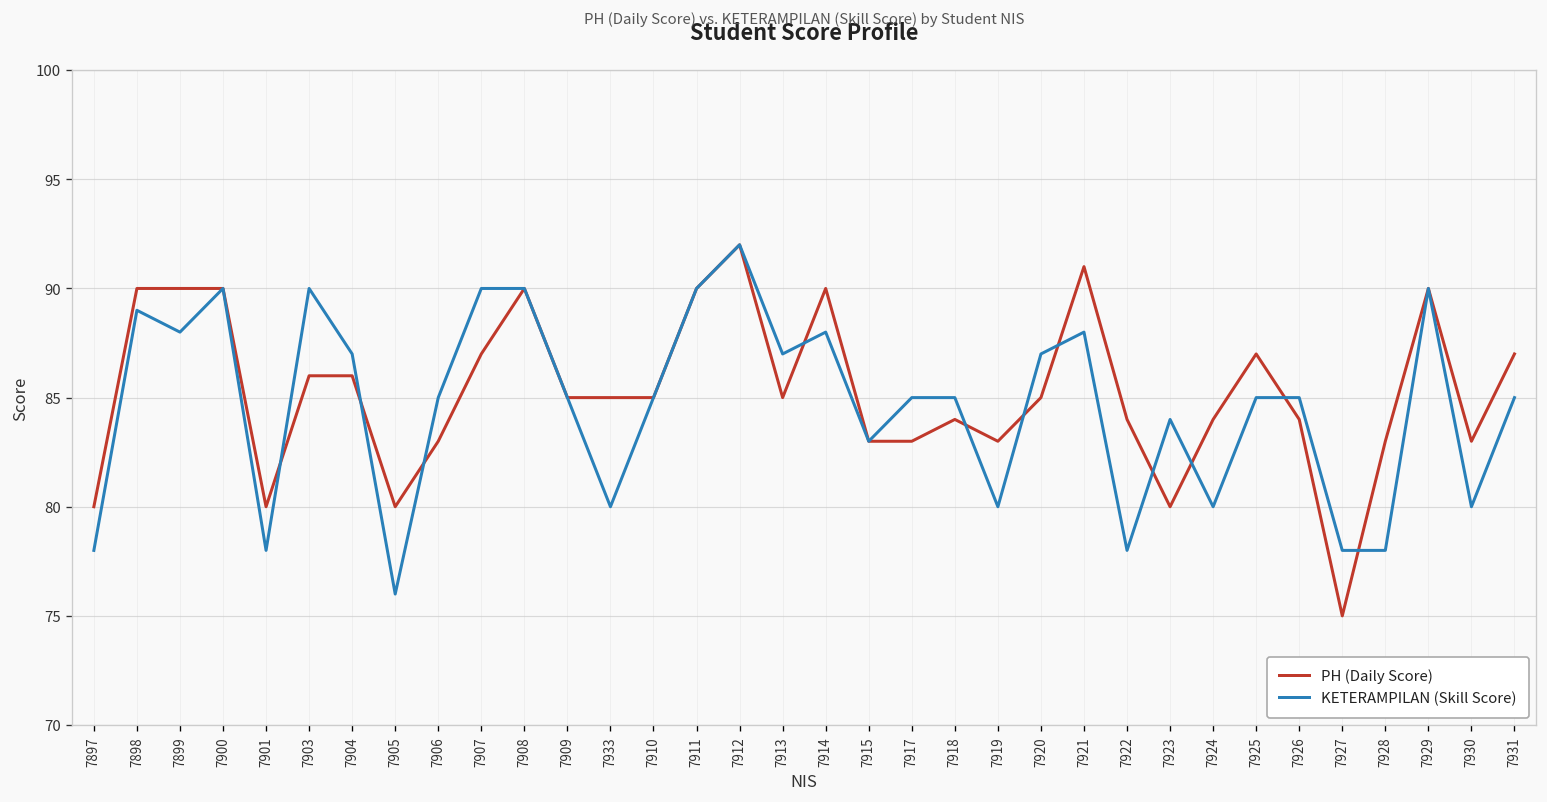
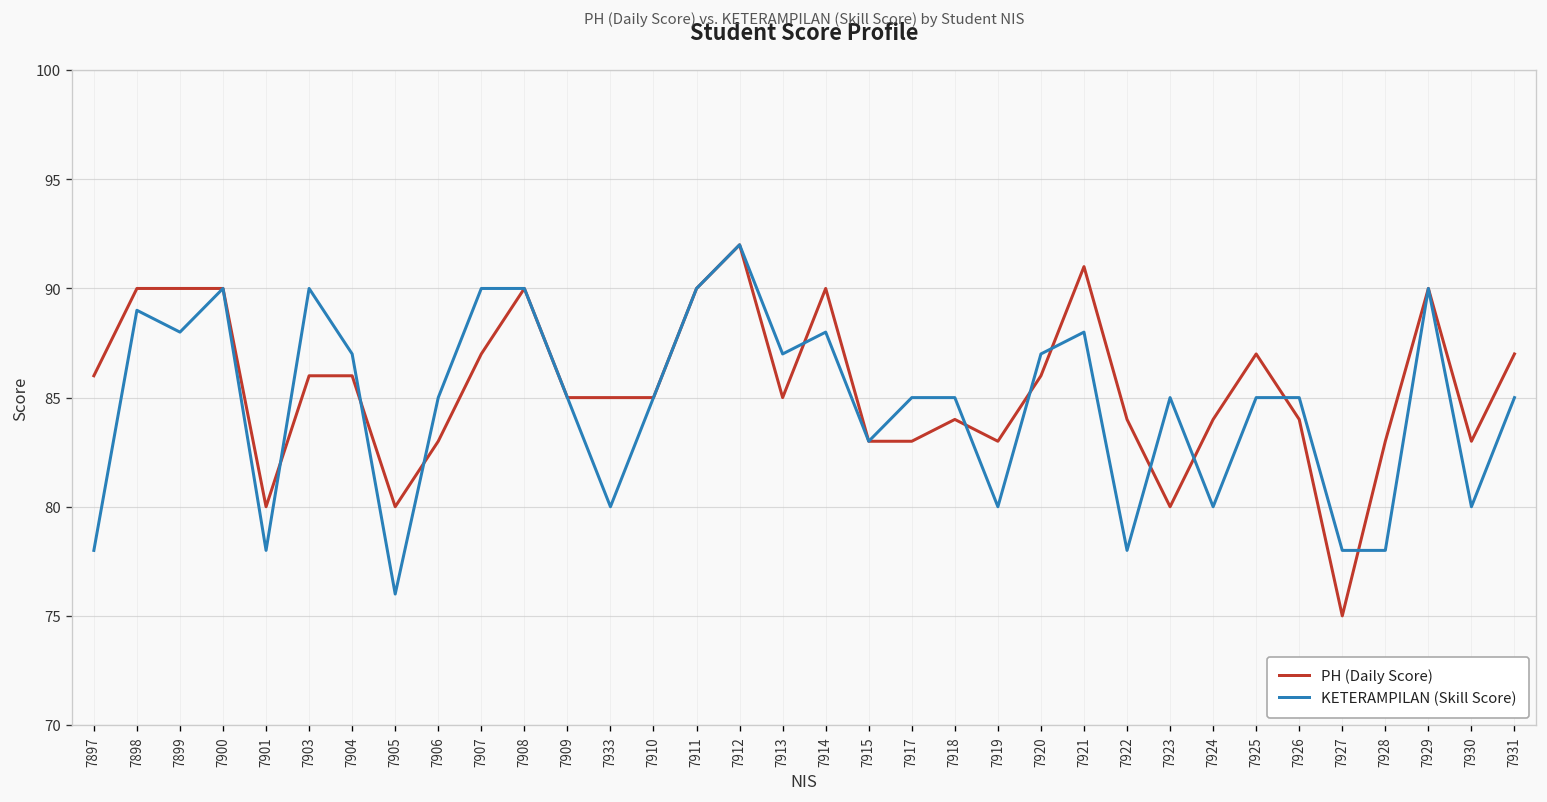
PH (Daily Score), 7897: 80 -> 86
PH (Daily Score), 7920: 85 -> 86
KETERAMPILAN (Skill Score), 7923: 84 -> 85
